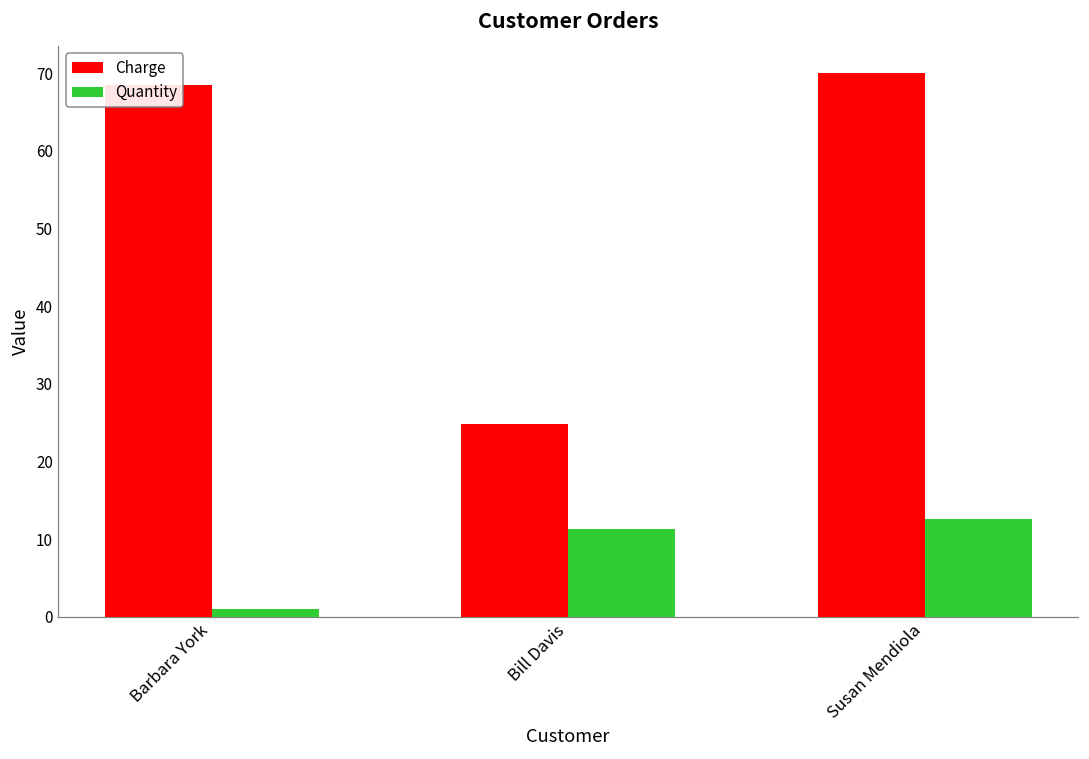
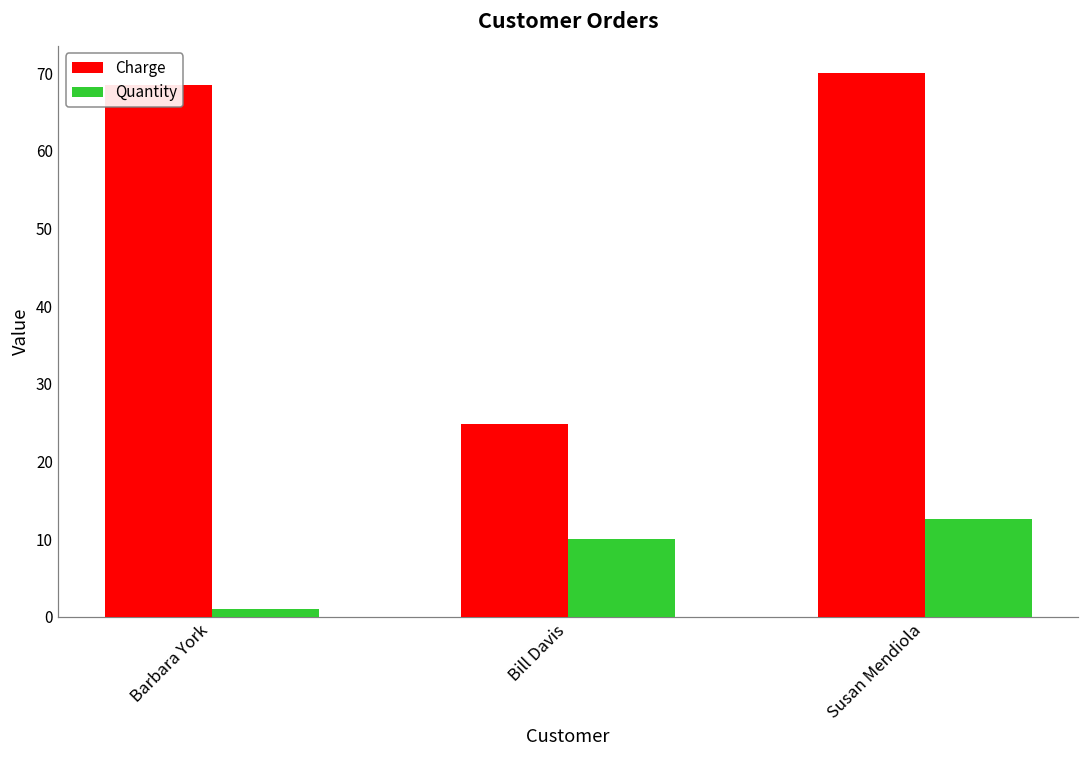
Quantity, Bill Davis: 11 -> 10
